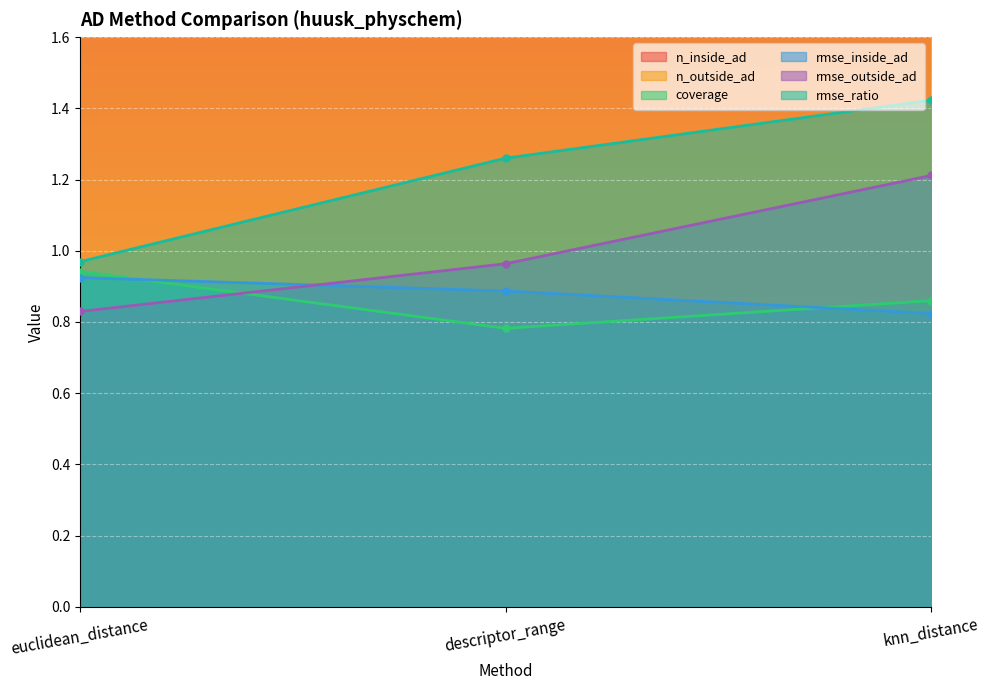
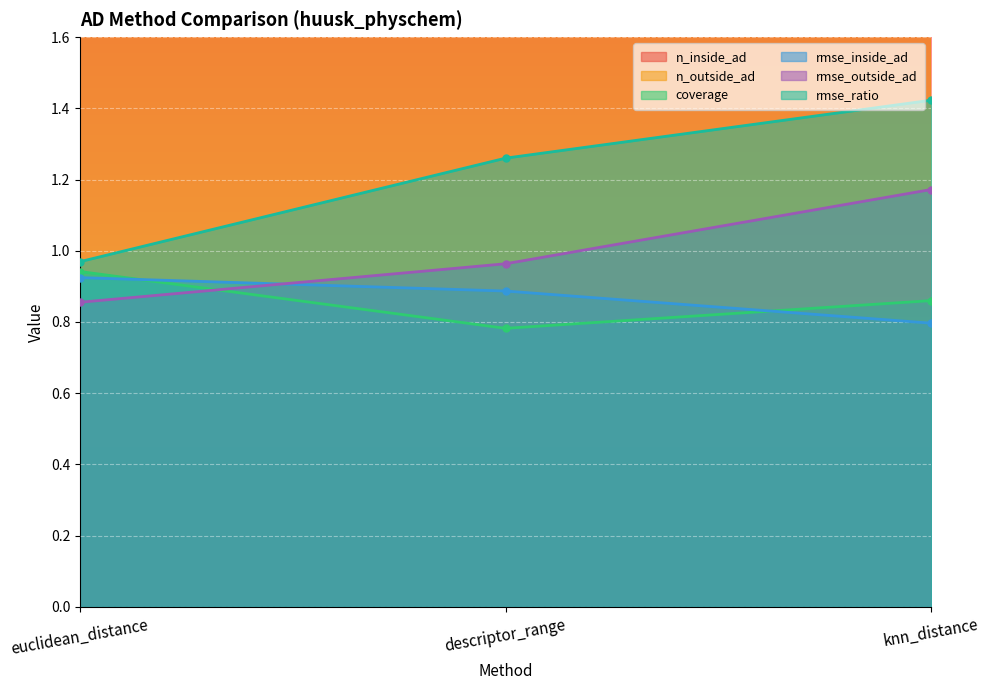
rmse_outside_ad, euclidean_distance: 0.83 -> 0.86
rmse_inside_ad, knn_distance: 0.82 -> 0.80
rmse_outside_ad, knn_distance: 1.21 -> 1.17
